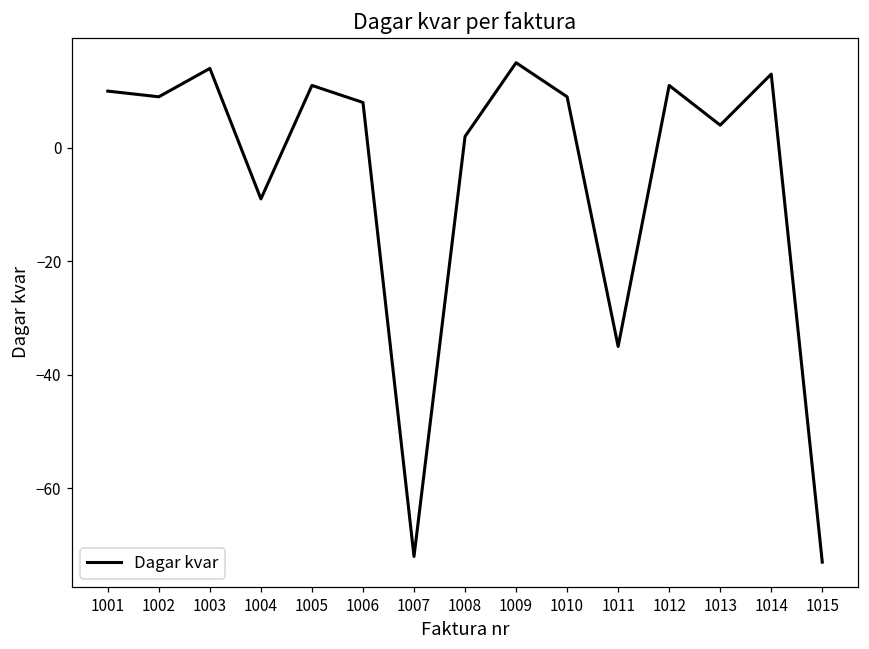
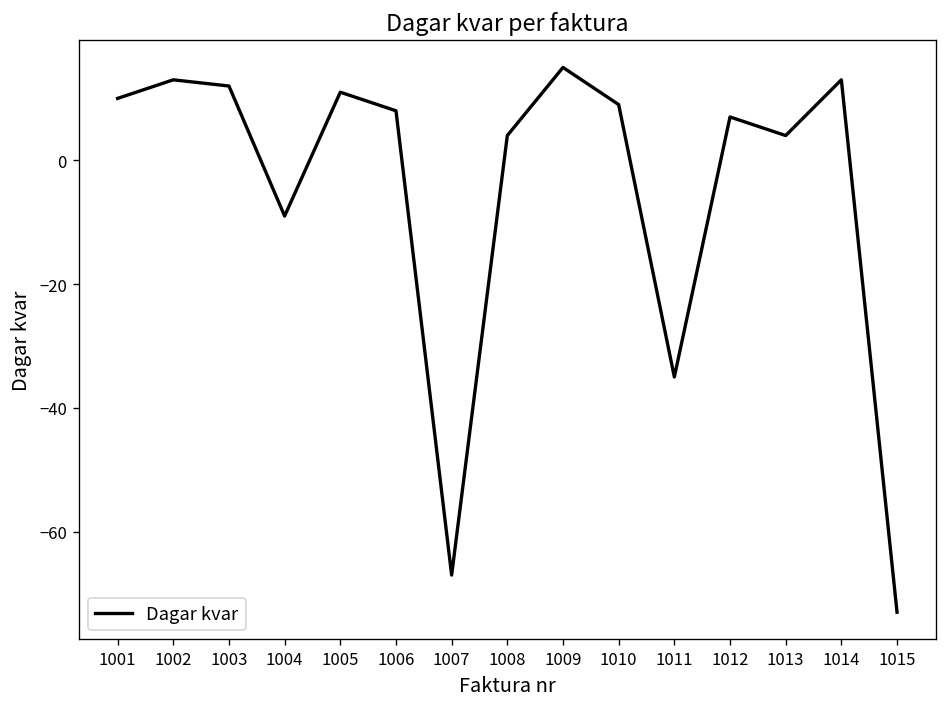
1002: 9 -> 13
1003: 14 -> 12
1007: -72 -> -67
1008: 2 -> 4
1012: 11 -> 7
